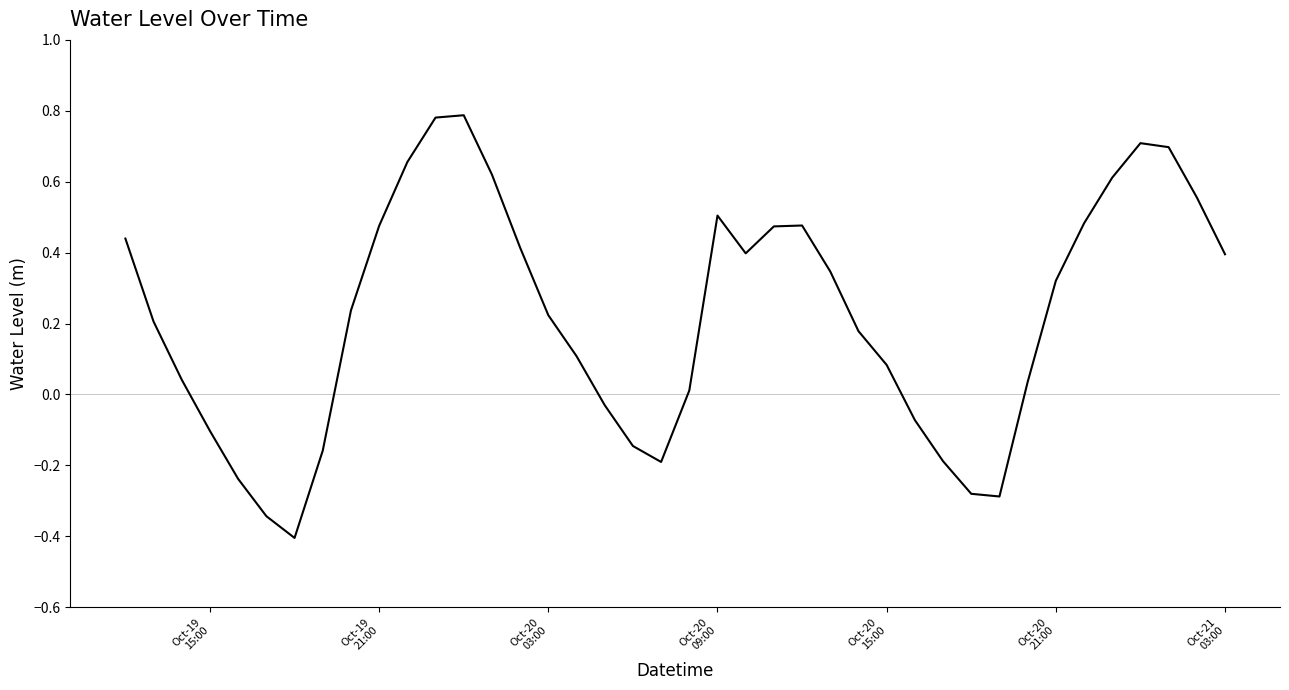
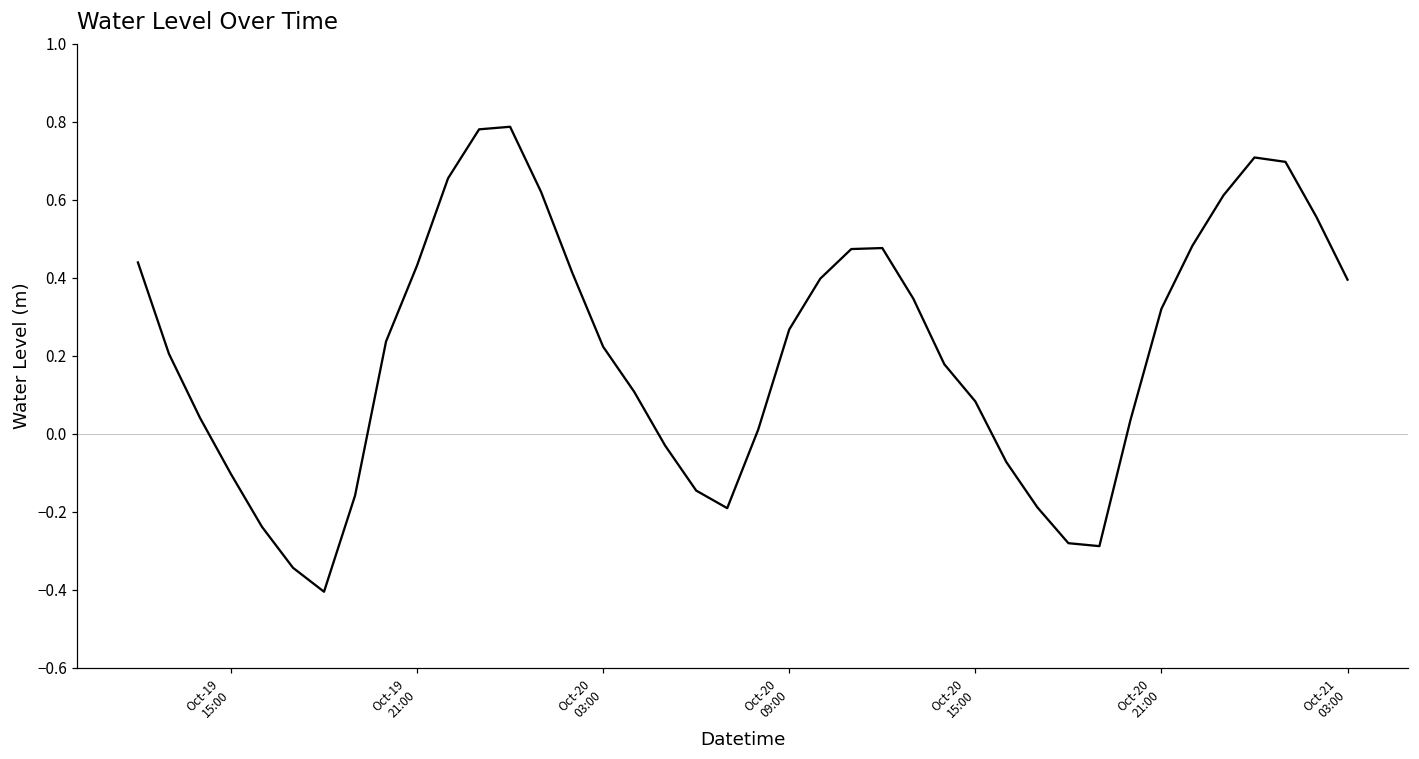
Oct-19 21:00: 0.48 -> 0.43
Oct-20 09:00: 0.50 -> 0.27
